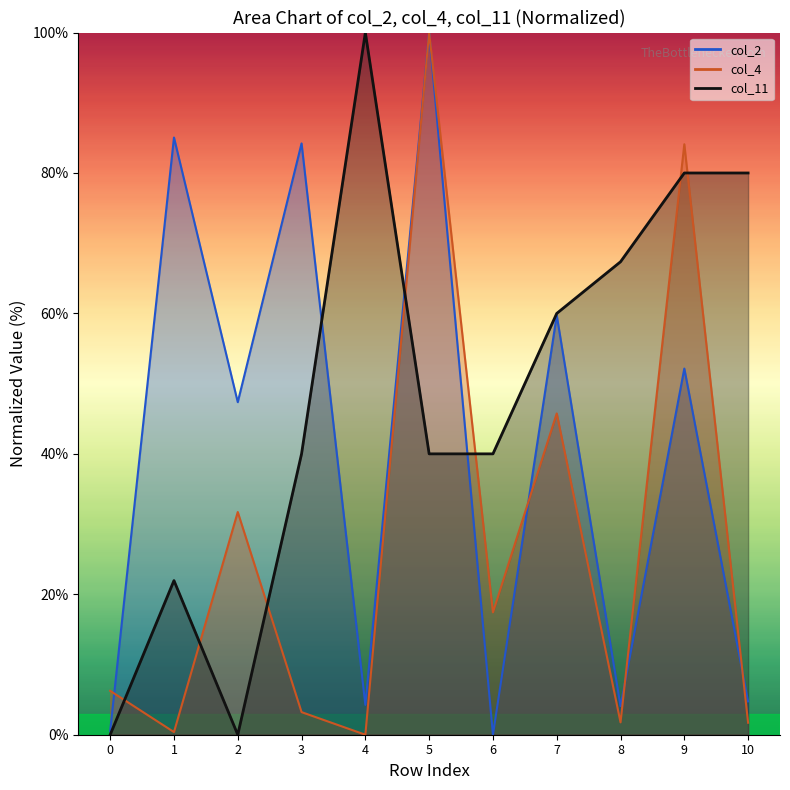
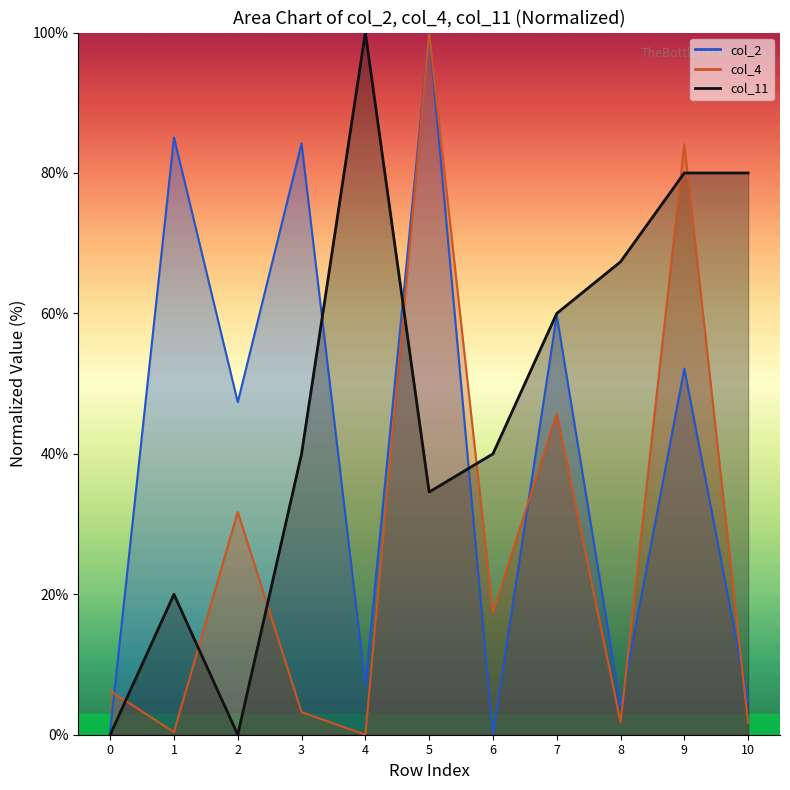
col_11, 1: 22% -> 20%
col_2, 4: 4% -> 7%
col_11, 5: 40% -> 35%
